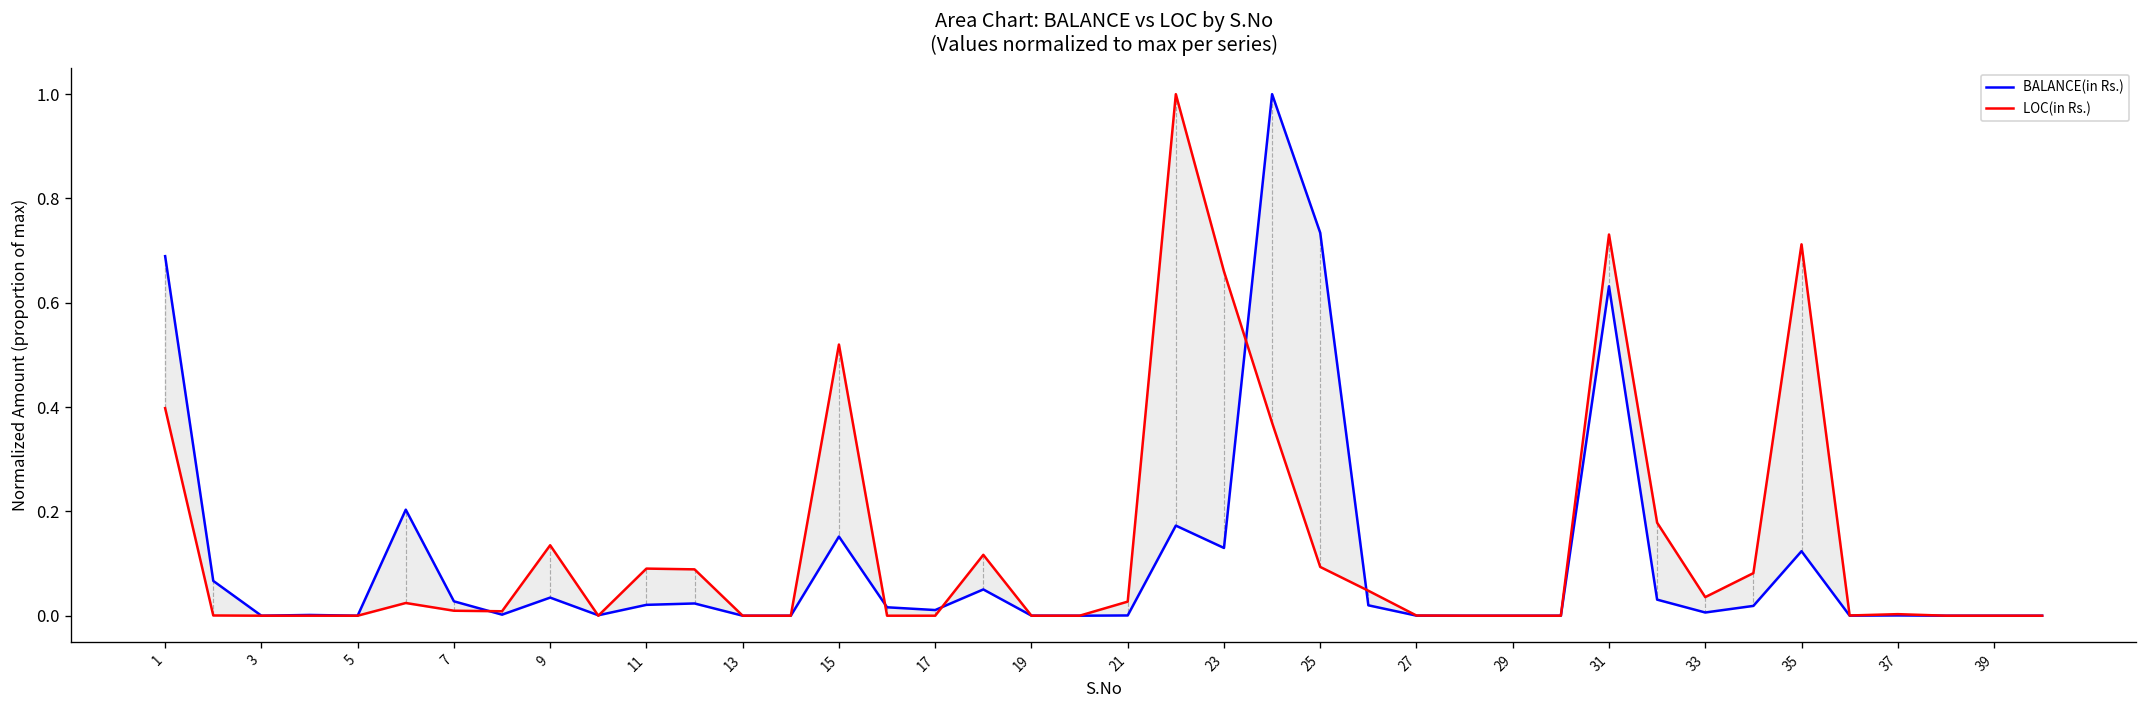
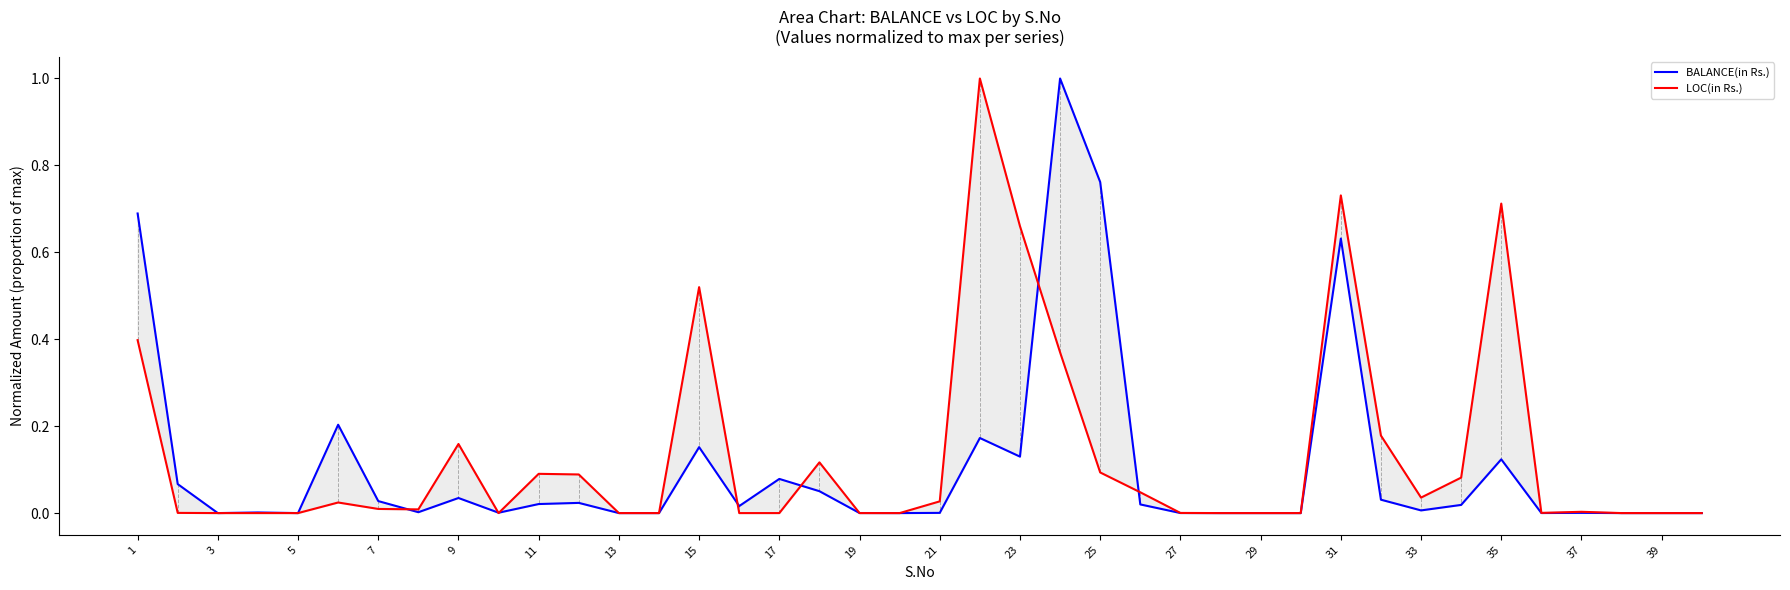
LOC(in Rs.), 9: 0.14 -> 0.16
BALANCE(in Rs.), 17: 0.01 -> 0.08
BALANCE(in Rs.), 25: 0.73 -> 0.76
